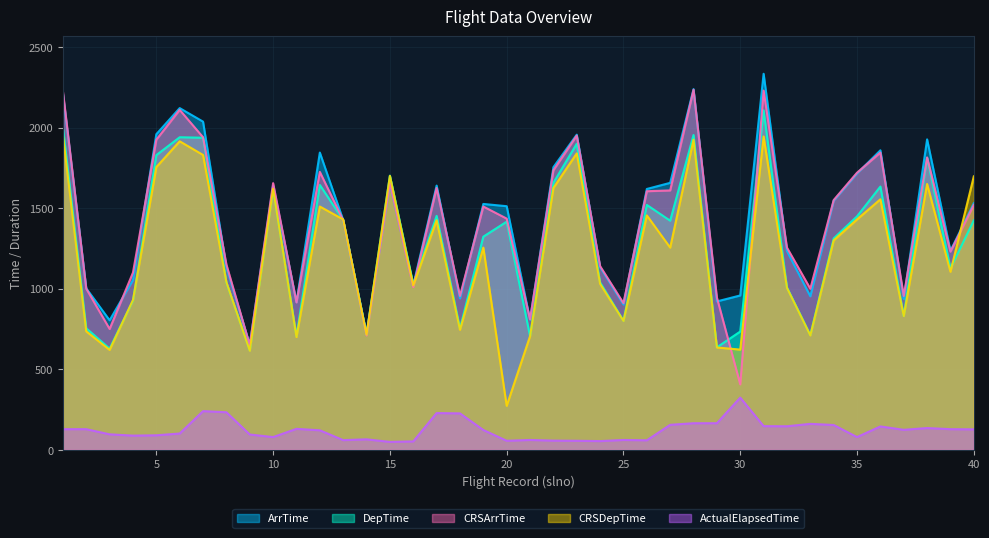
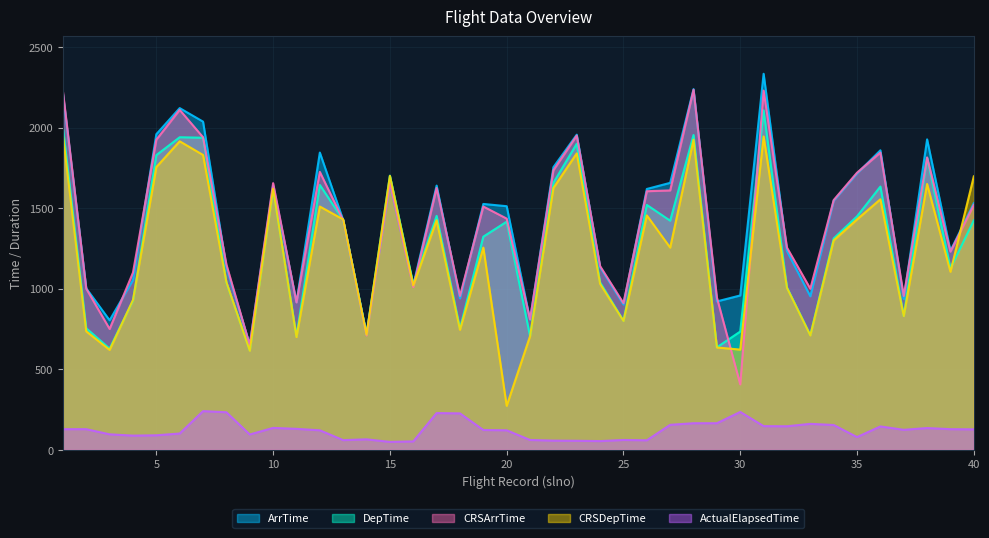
ActualElapsedTime, 10: 80 -> 140
ActualElapsedTime, 20: 60 -> 120
ActualElapsedTime, 30: 320 -> 240
